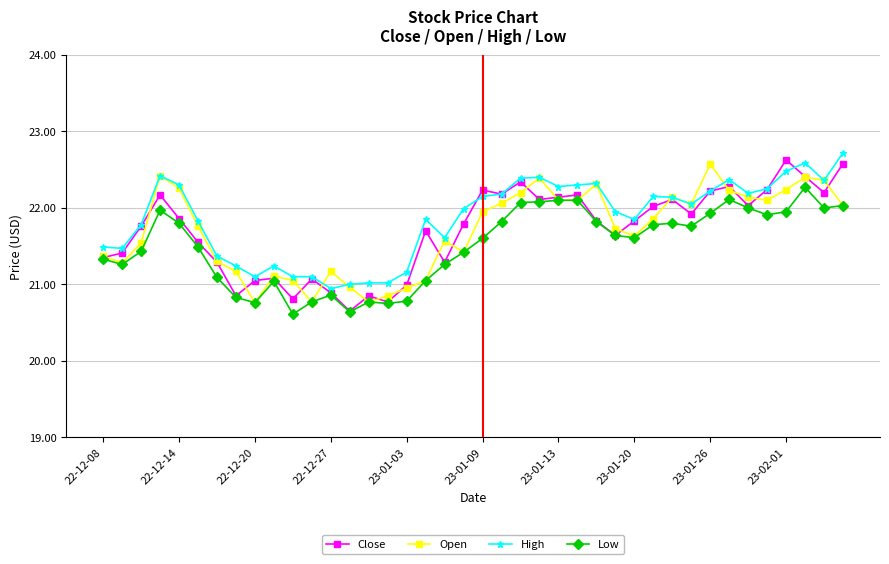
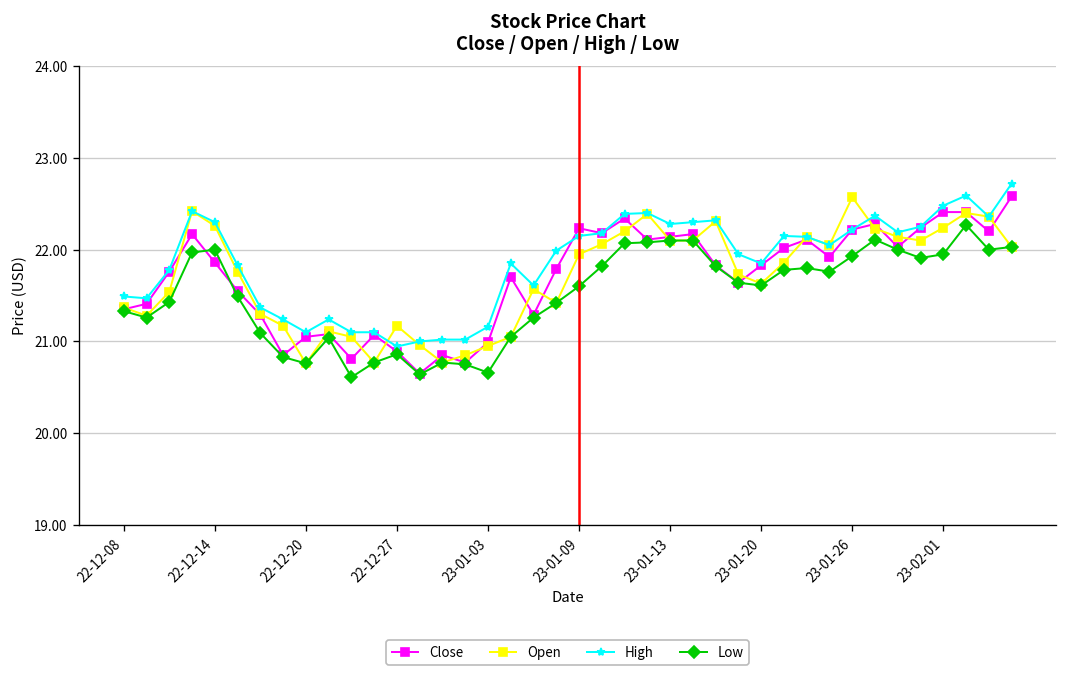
Low, 22-12-14: 21.8 -> 22.0
Low, 23-01-03: 20.8 -> 20.7
Close, 23-02-01: 22.6 -> 22.4
